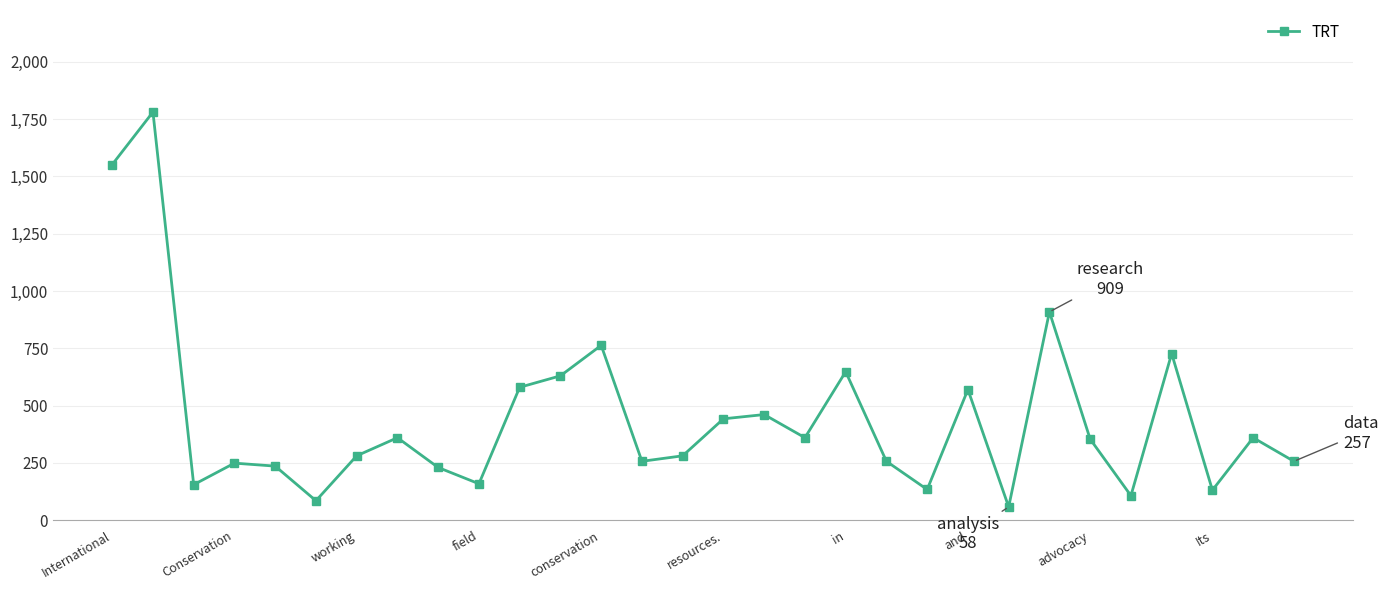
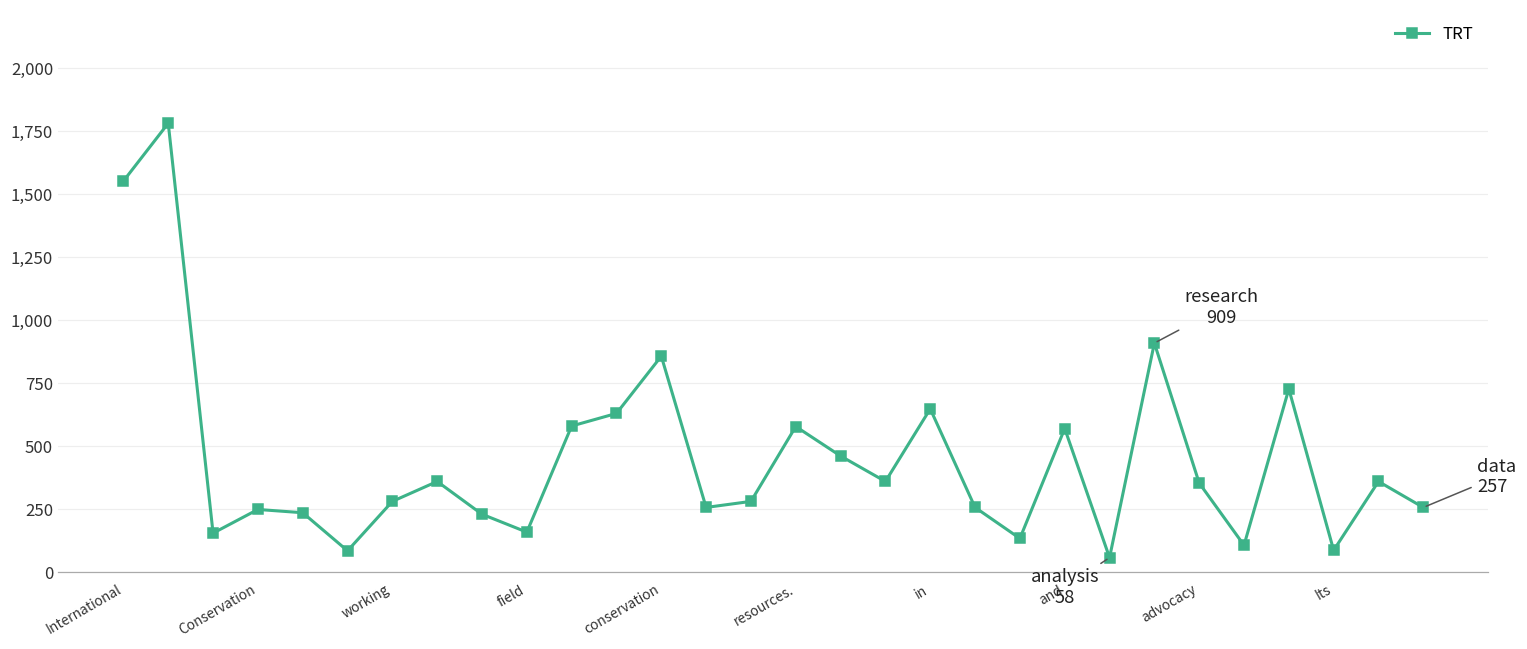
conservation: 760 -> 860
resources.: 440 -> 580
Its: 130 -> 90
